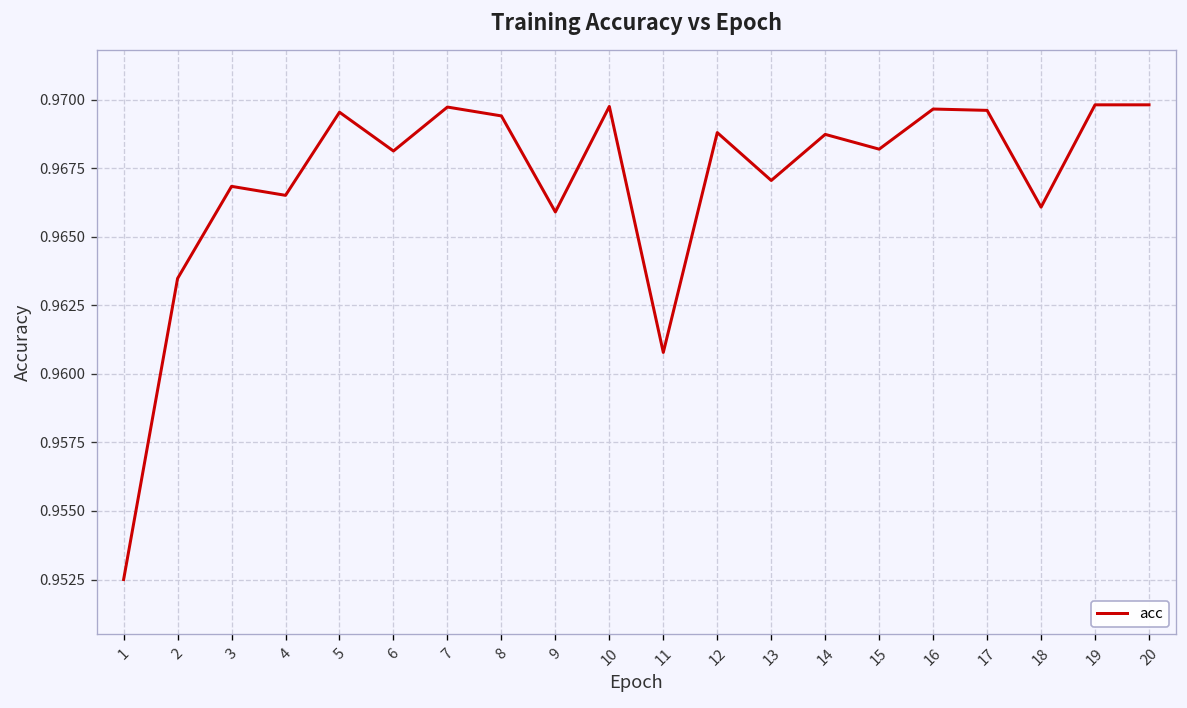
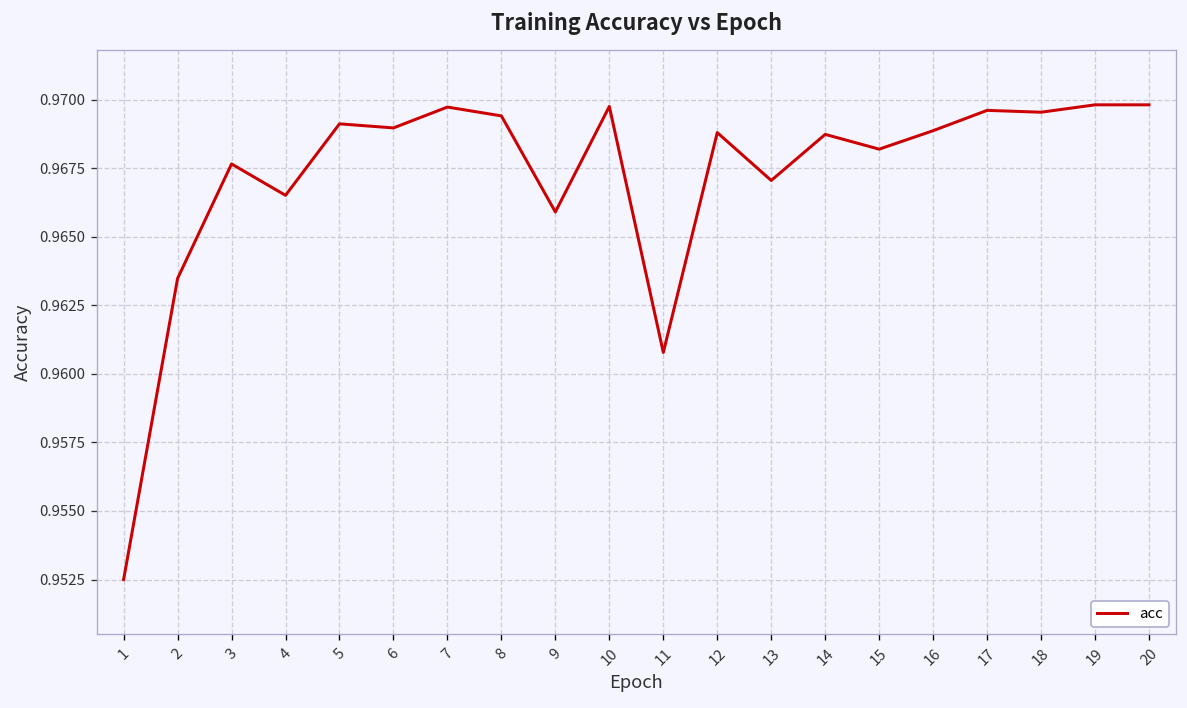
3: 0.9668 -> 0.9677
5: 0.9695 -> 0.9691
6: 0.9681 -> 0.9690
16: 0.9697 -> 0.9689
18: 0.9661 -> 0.9695
